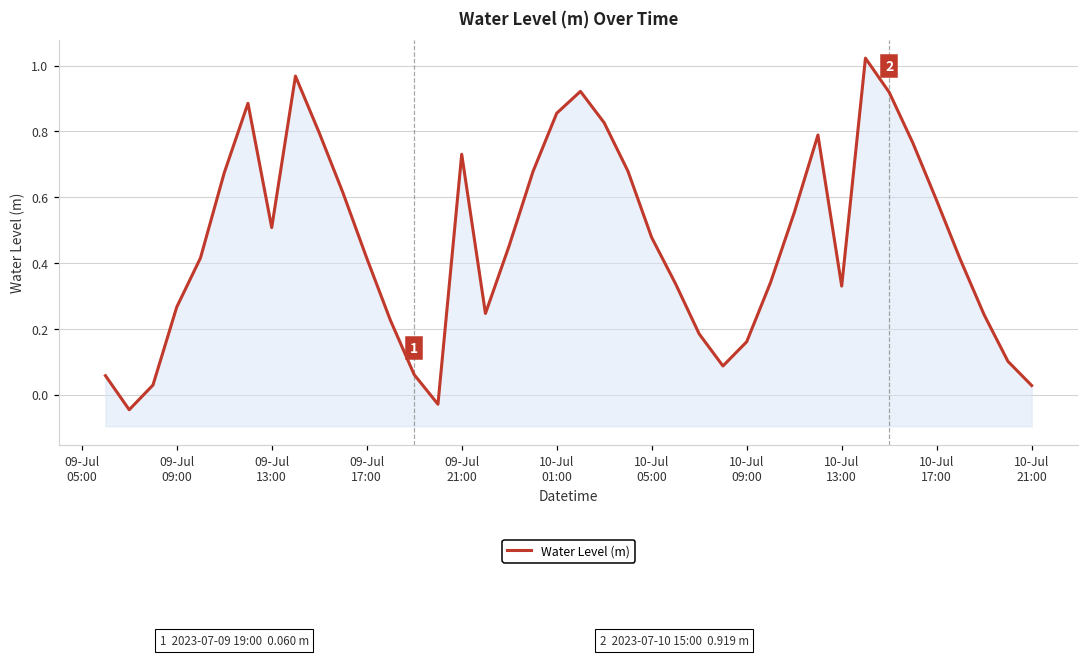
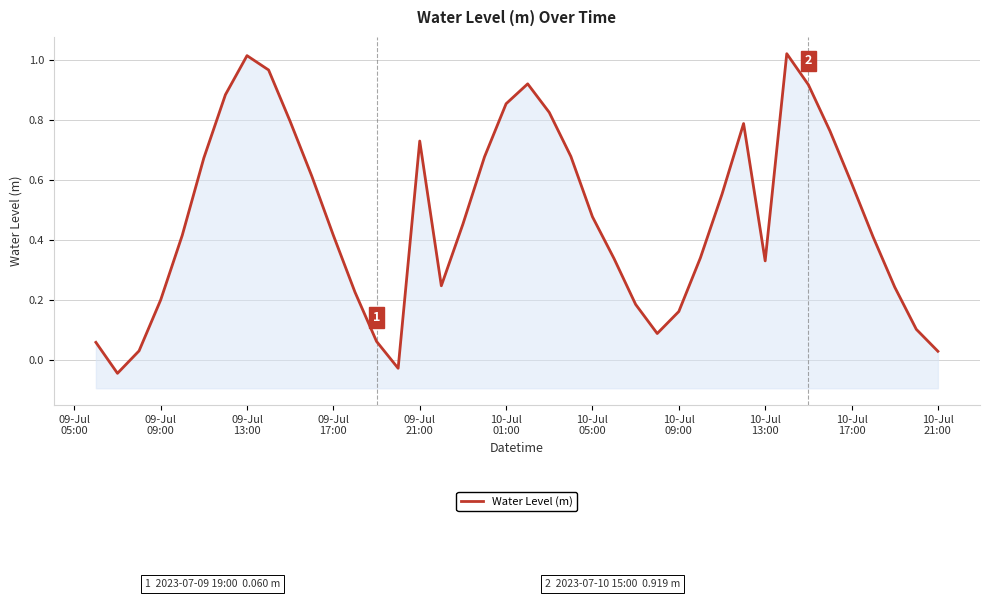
09-Jul 09:00: 0.27 -> 0.20
09-Jul 13:00: 0.51 -> 1.02
